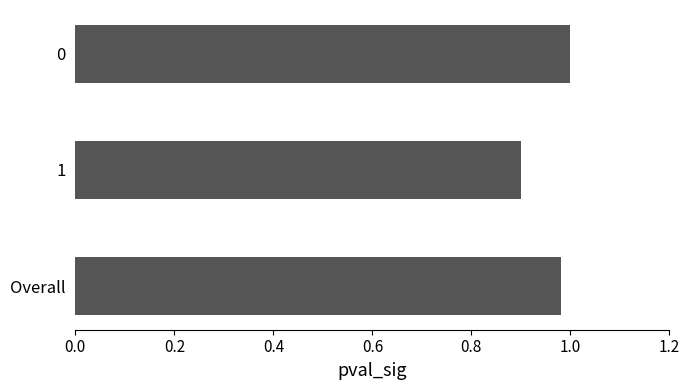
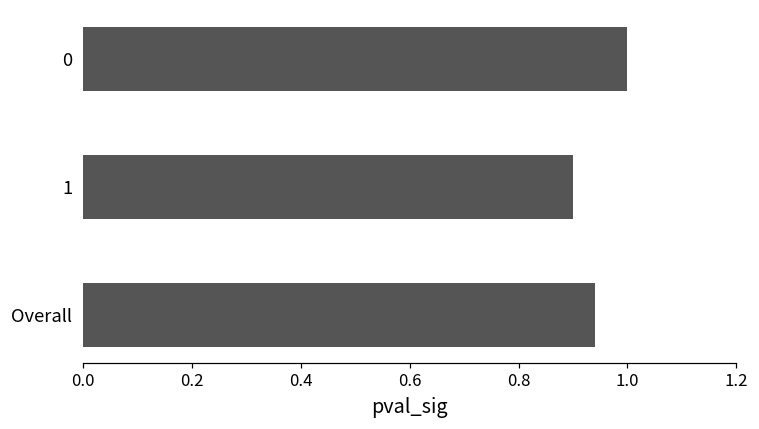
Overall: 0.98 -> 0.94
